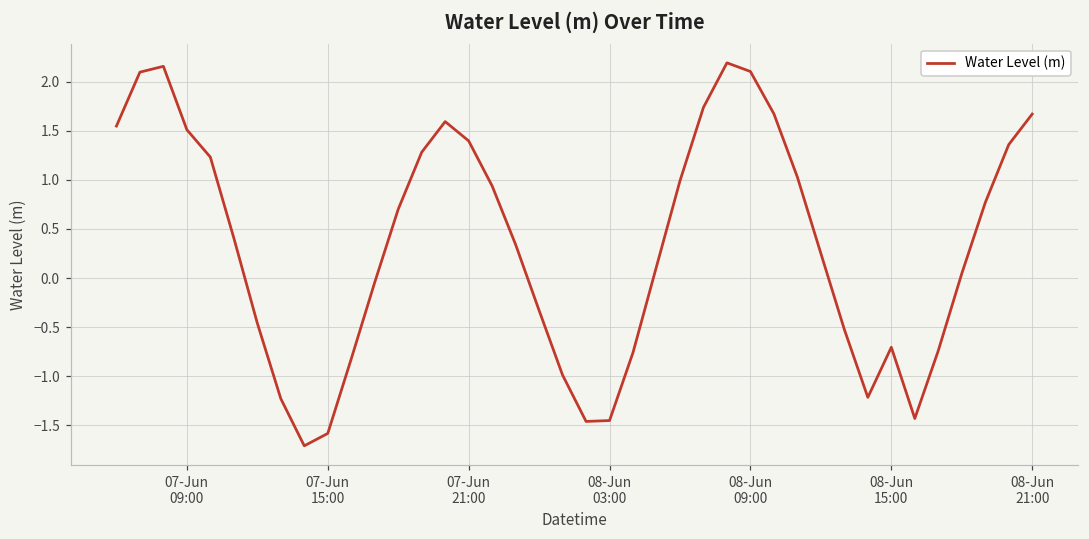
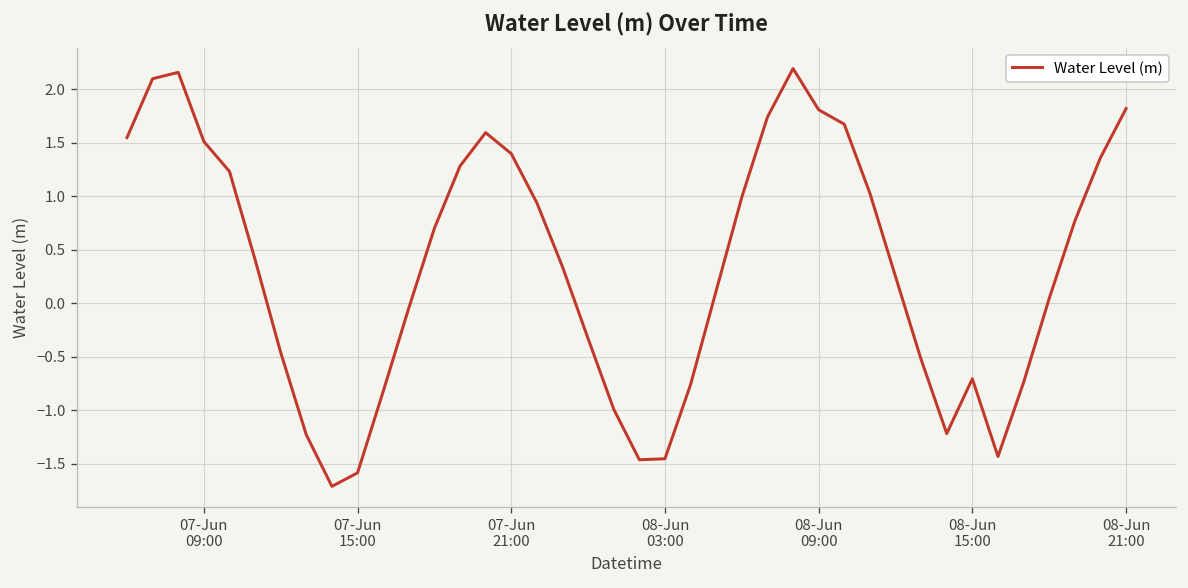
08-Jun 09:00: 2.1 -> 1.8
08-Jun 21:00: 1.7 -> 1.8
